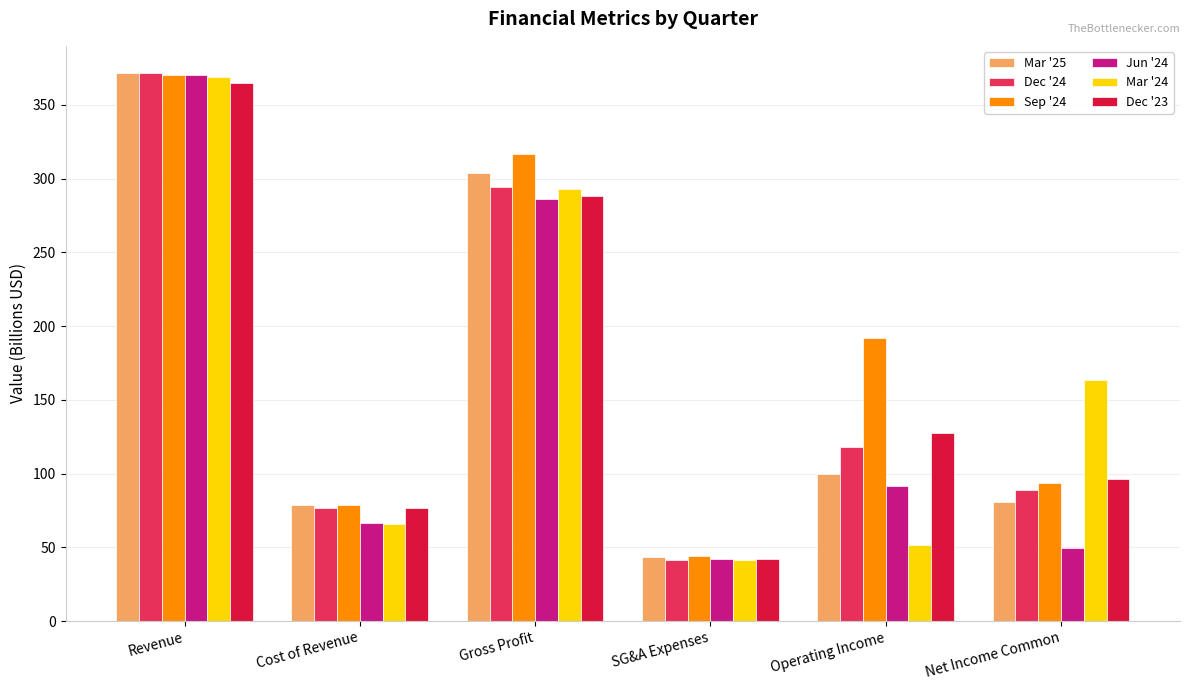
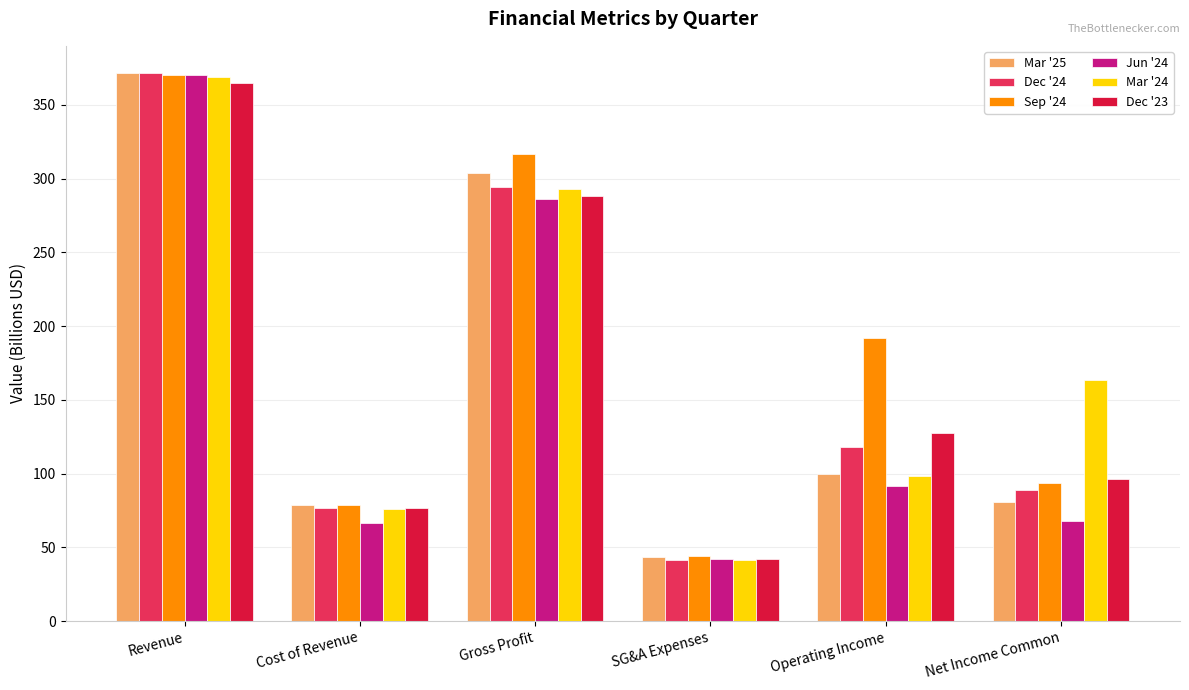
Mar '24, Cost of Revenue: 66 -> 76
Mar '24, Operating Income: 51 -> 99
Jun '24, Net Income Common: 50 -> 68
